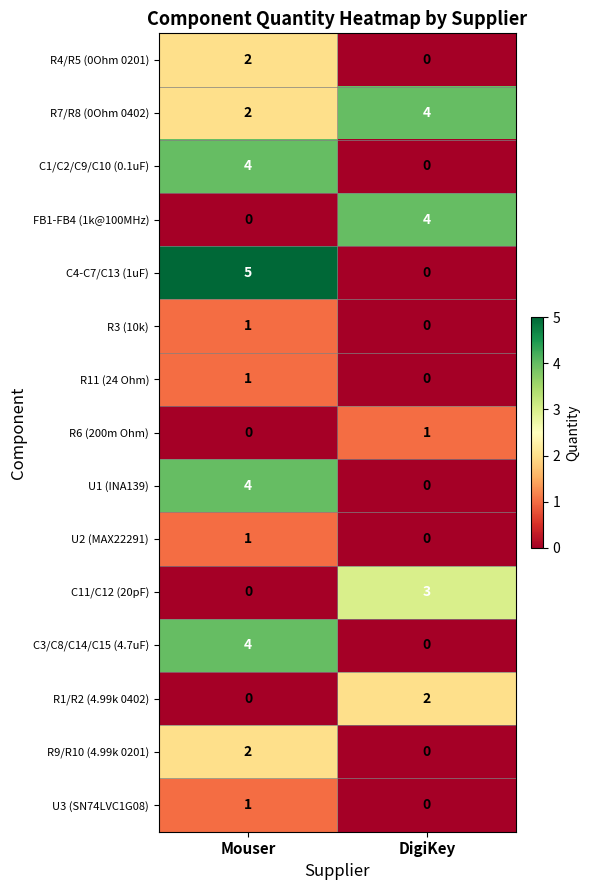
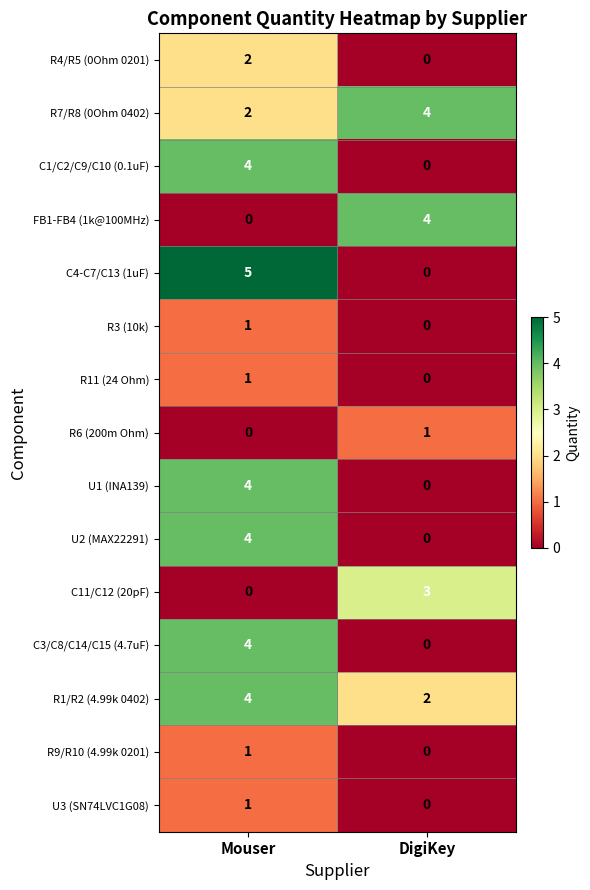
U2 (MAX22291), Mouser: 1 -> 4
R1/R2 (4.99k 0402), Mouser: 0 -> 4
R9/R10 (4.99k 0201), Mouser: 2 -> 1
